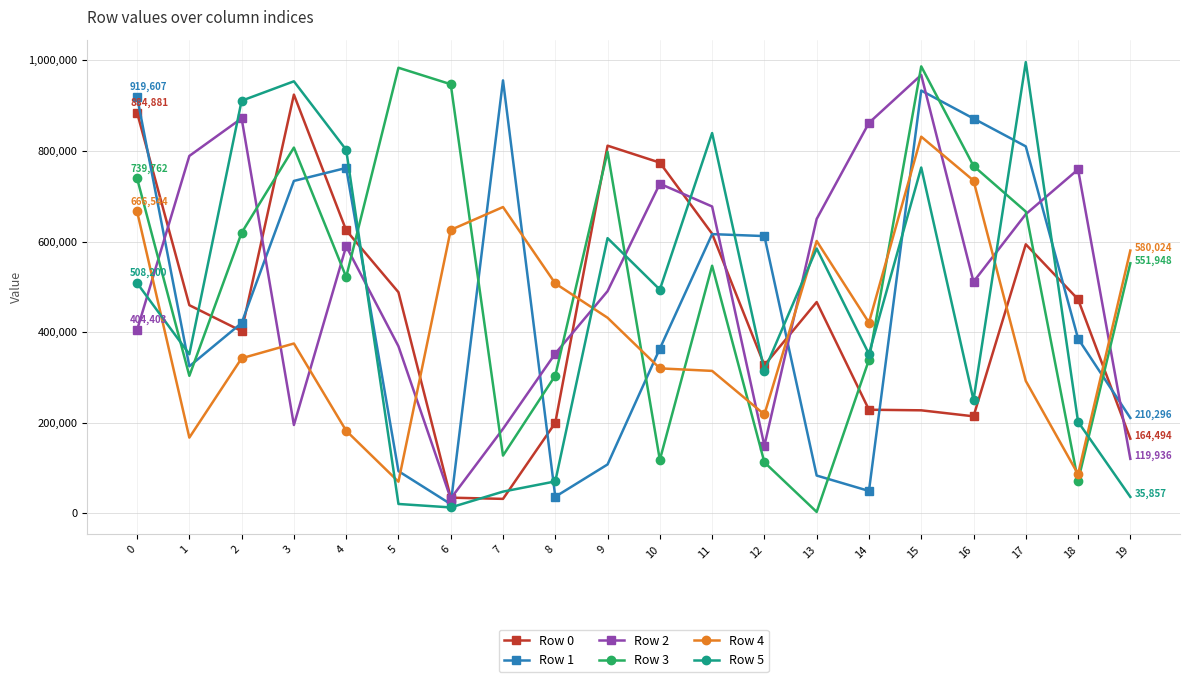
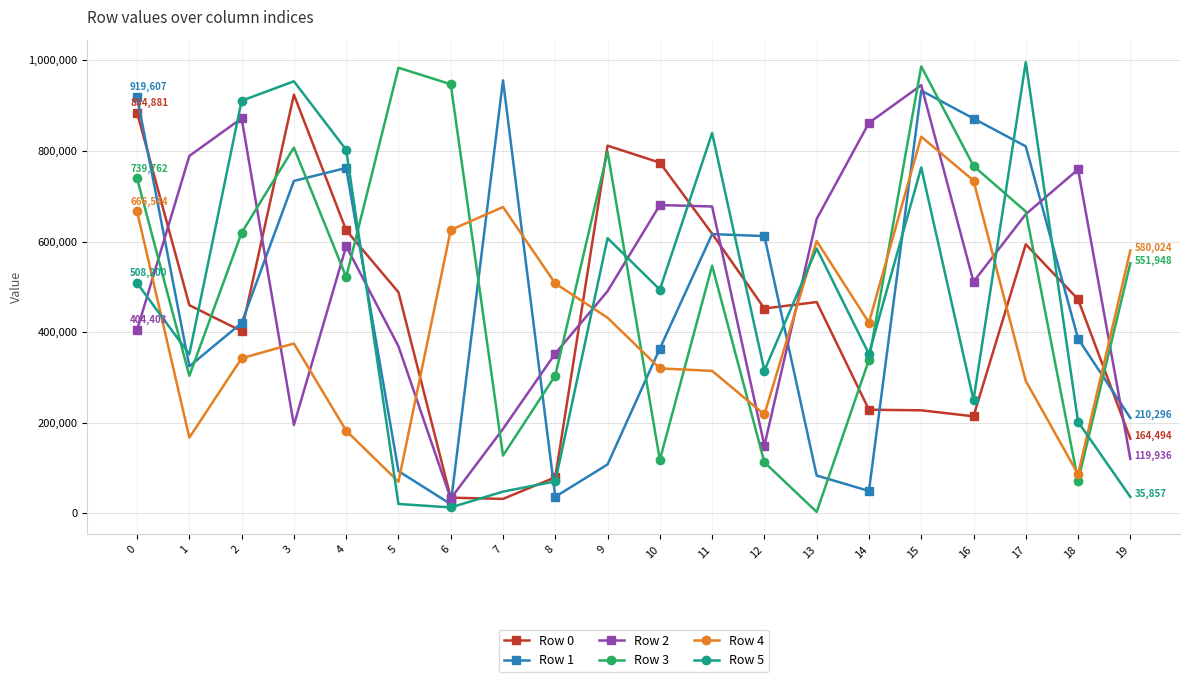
Row 0, 8: 200,000 -> 80,000
Row 2, 10: 730,000 -> 680,000
Row 0, 12: 330,000 -> 450,000
Row 2, 15: 970,000 -> 950,000
